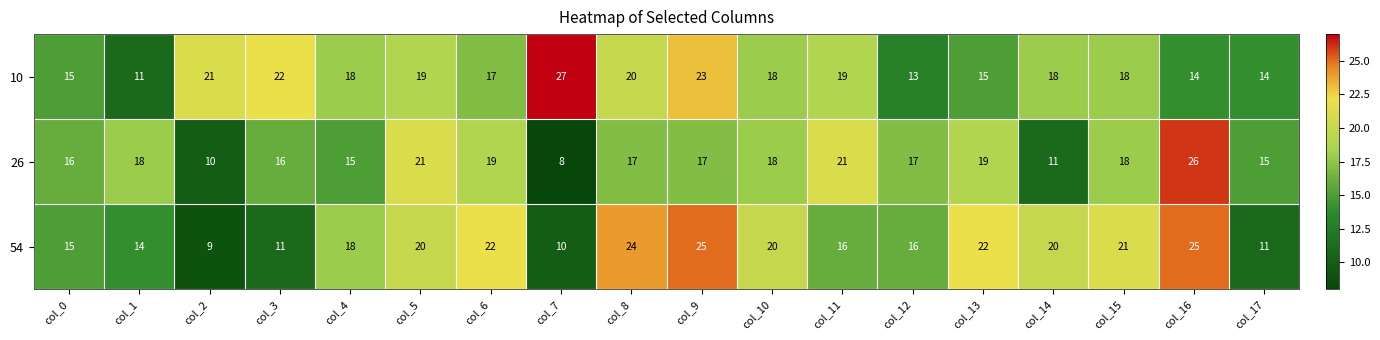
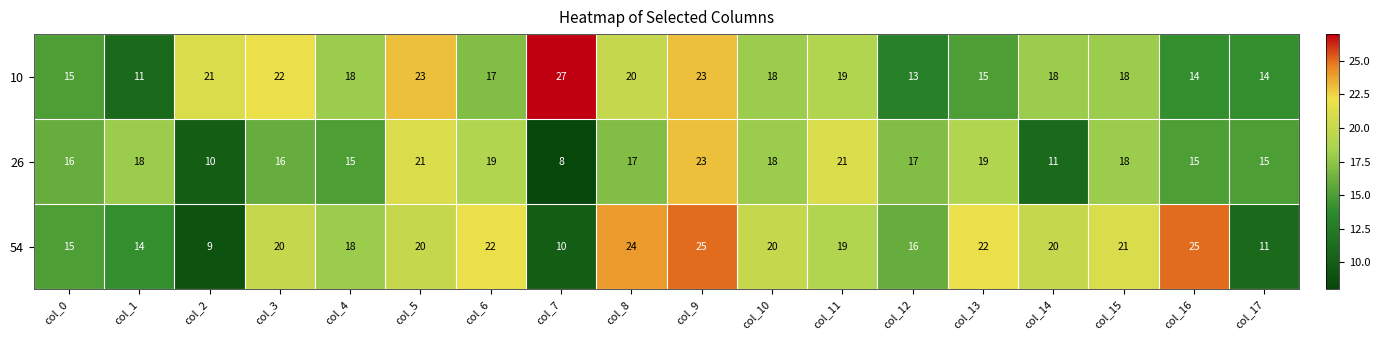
10, col_5: 19 -> 23
26, col_9: 17 -> 23
26, col_16: 26 -> 15
54, col_3: 11 -> 20
54, col_11: 16 -> 19
